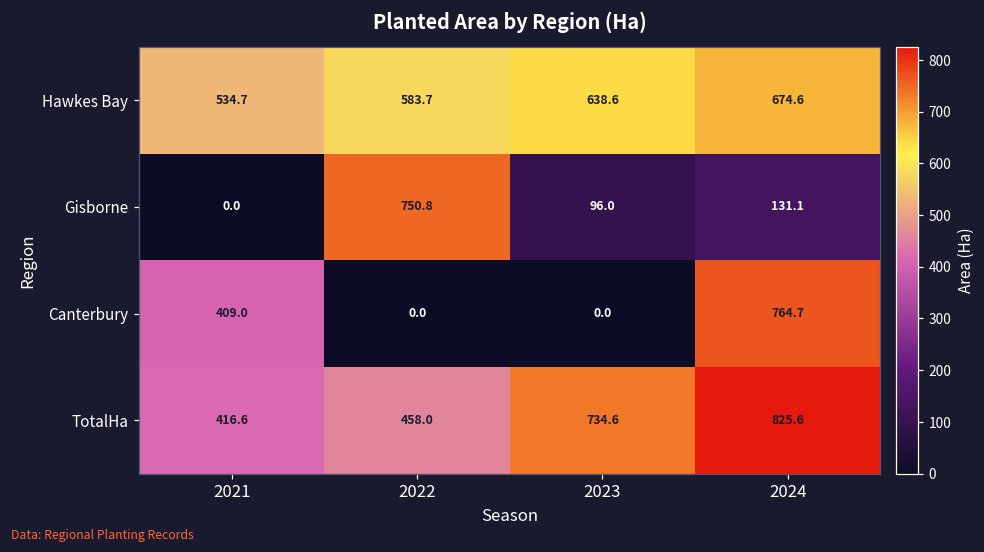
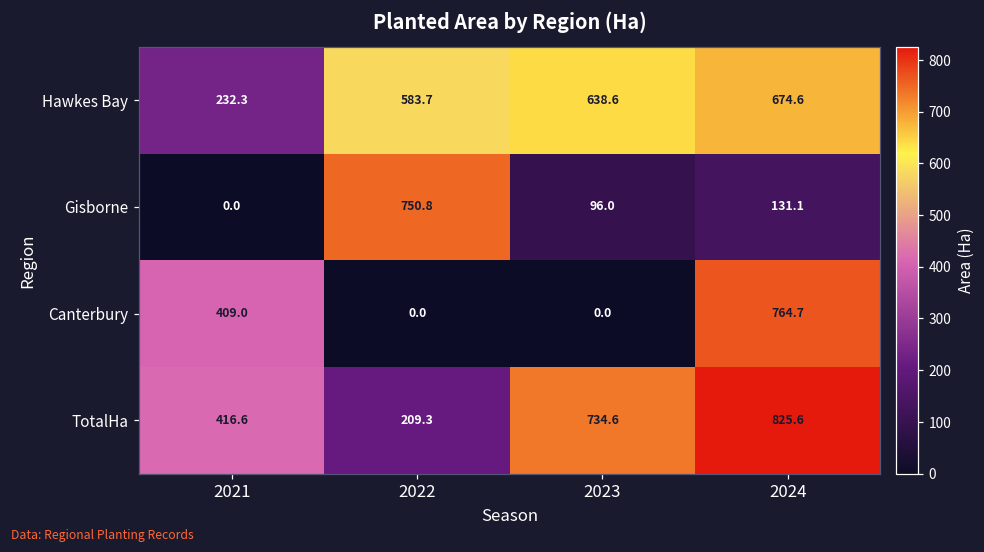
Hawkes Bay, 2021: 534.7 -> 232.3
TotalHa, 2022: 458.0 -> 209.3
